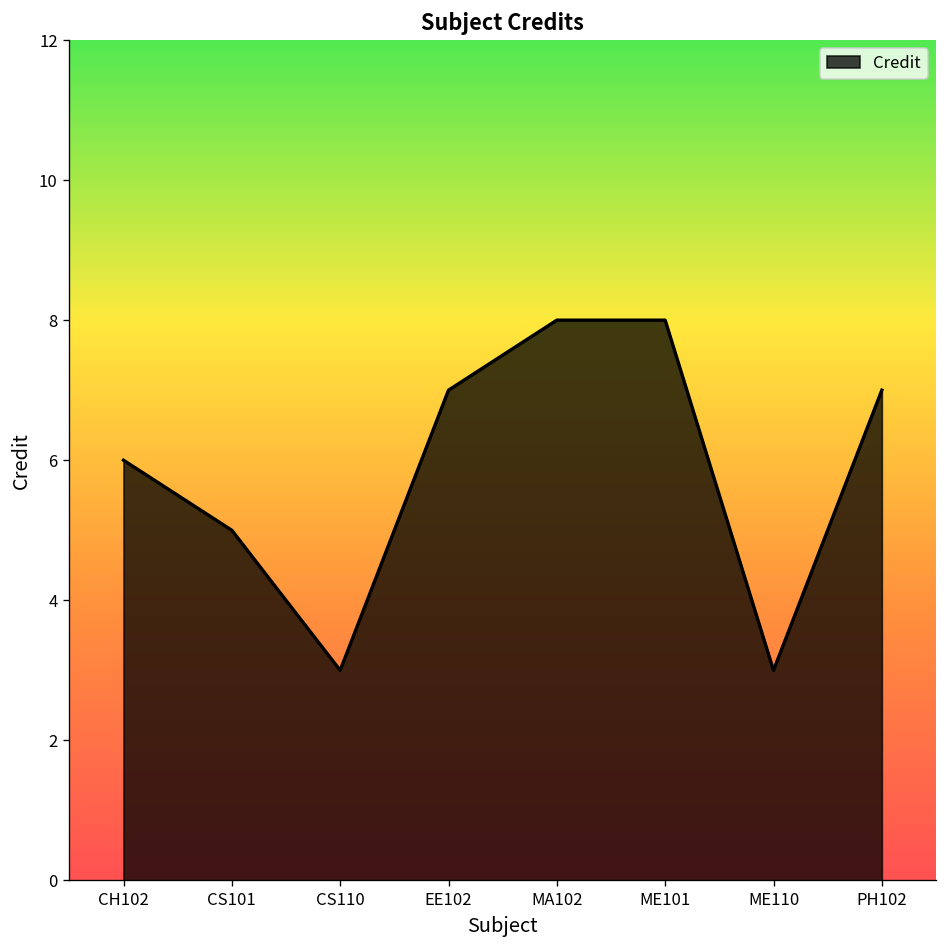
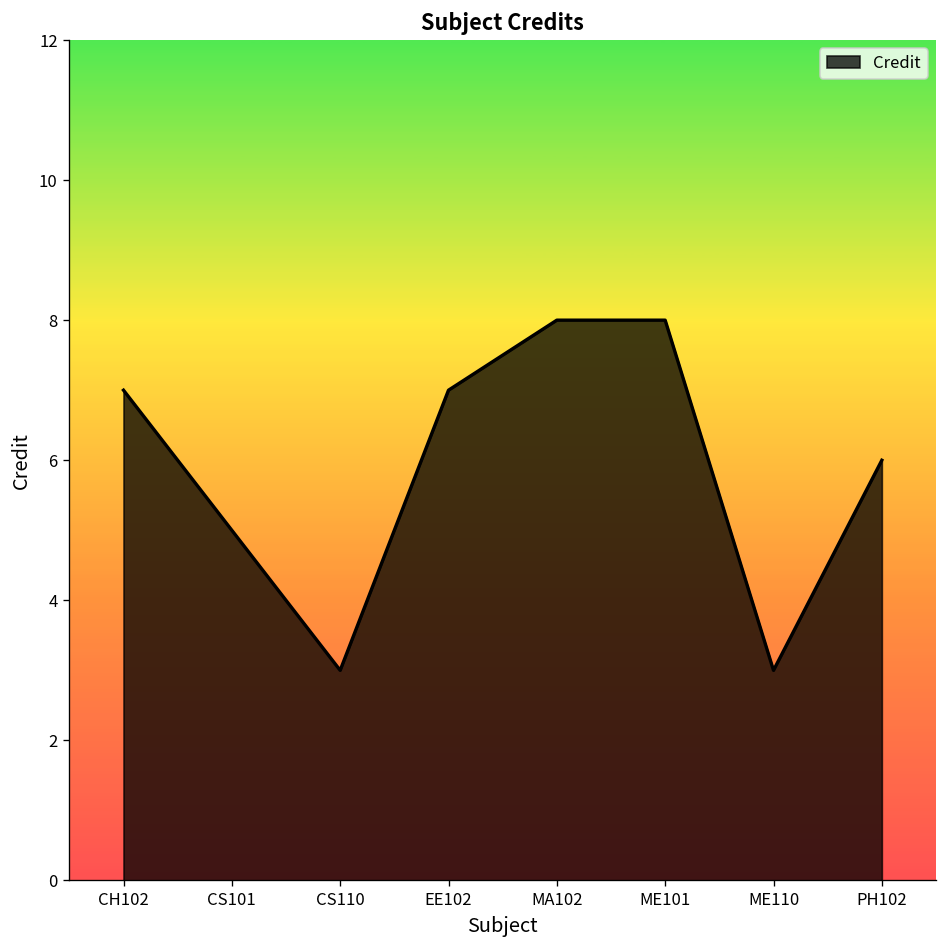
CH102: 6 -> 7
PH102: 7 -> 6
